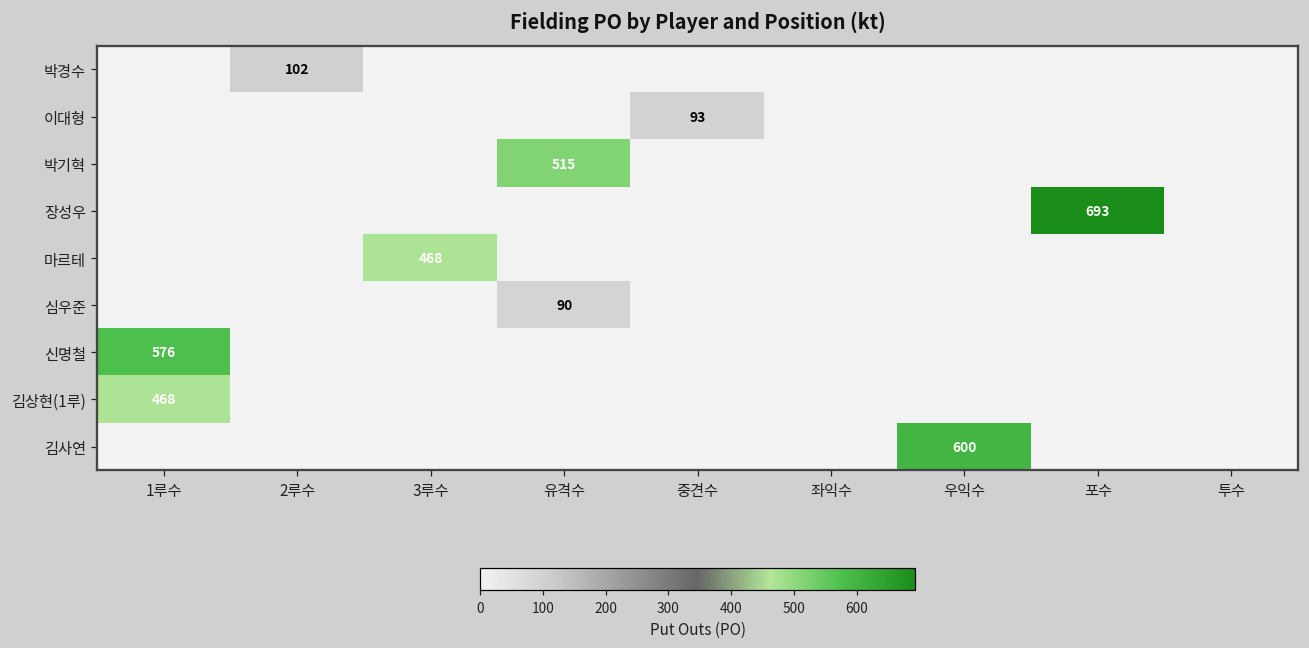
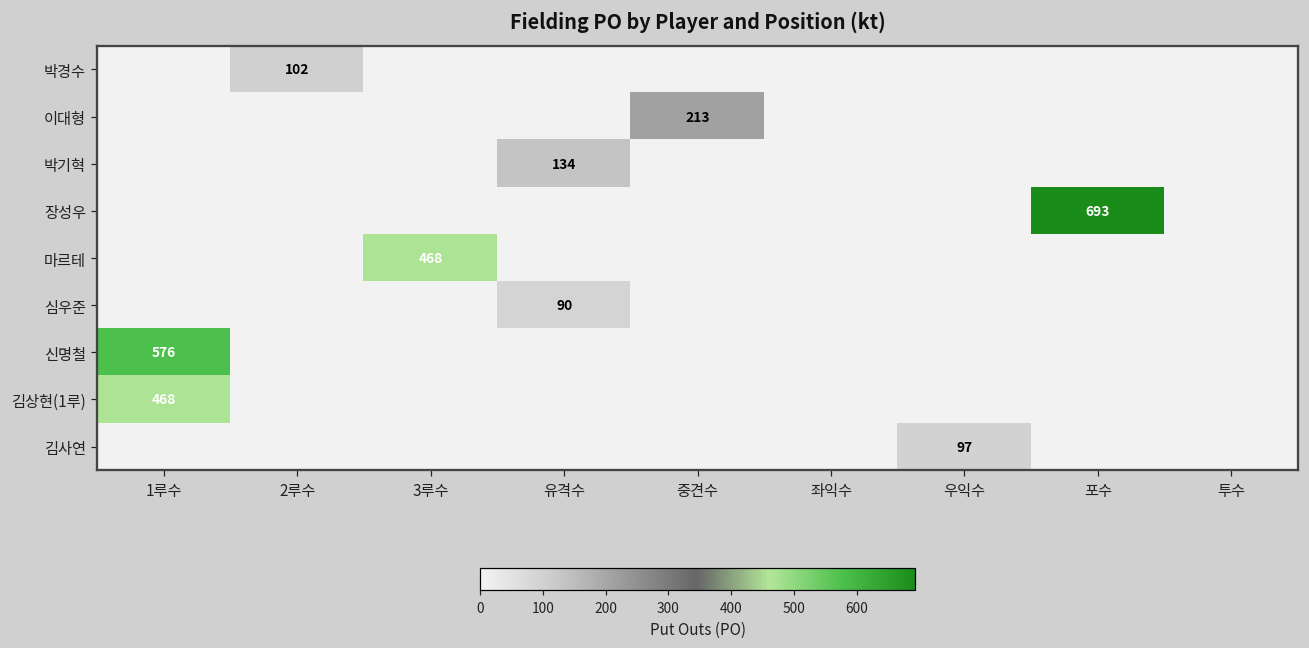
이대형, 중견수: 93 -> 213
박기혁, 유격수: 515 -> 134
김사연, 우익수: 600 -> 97
